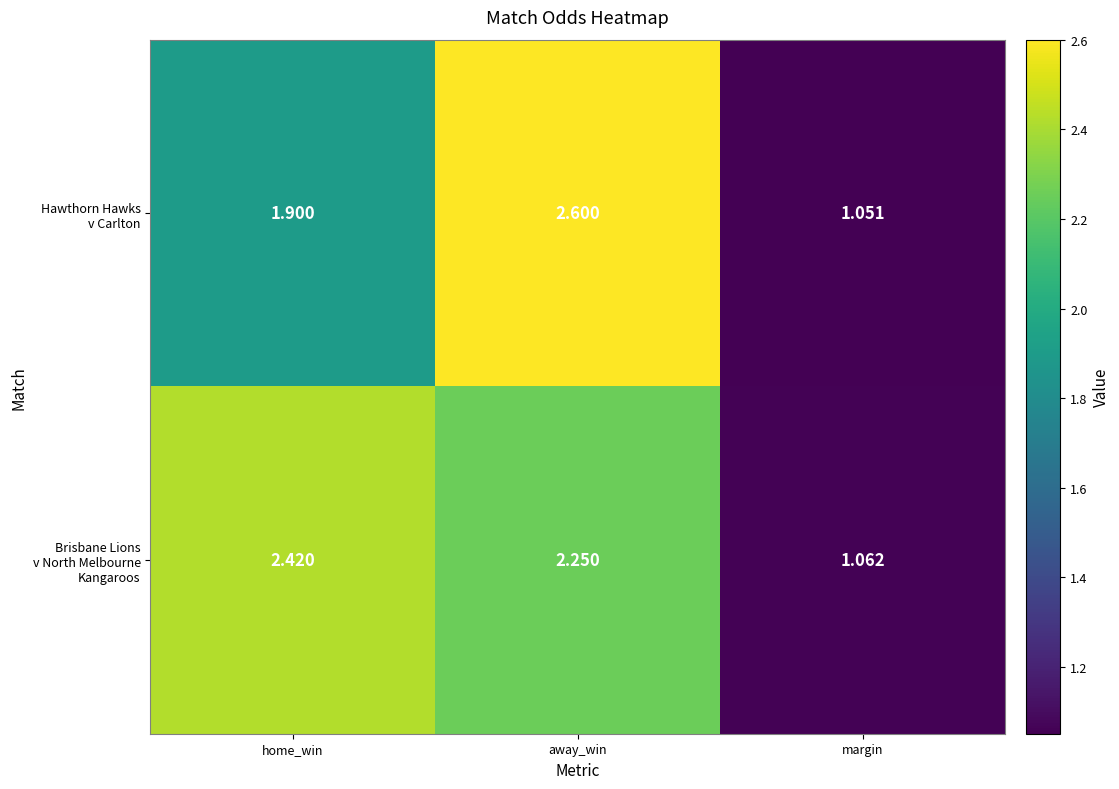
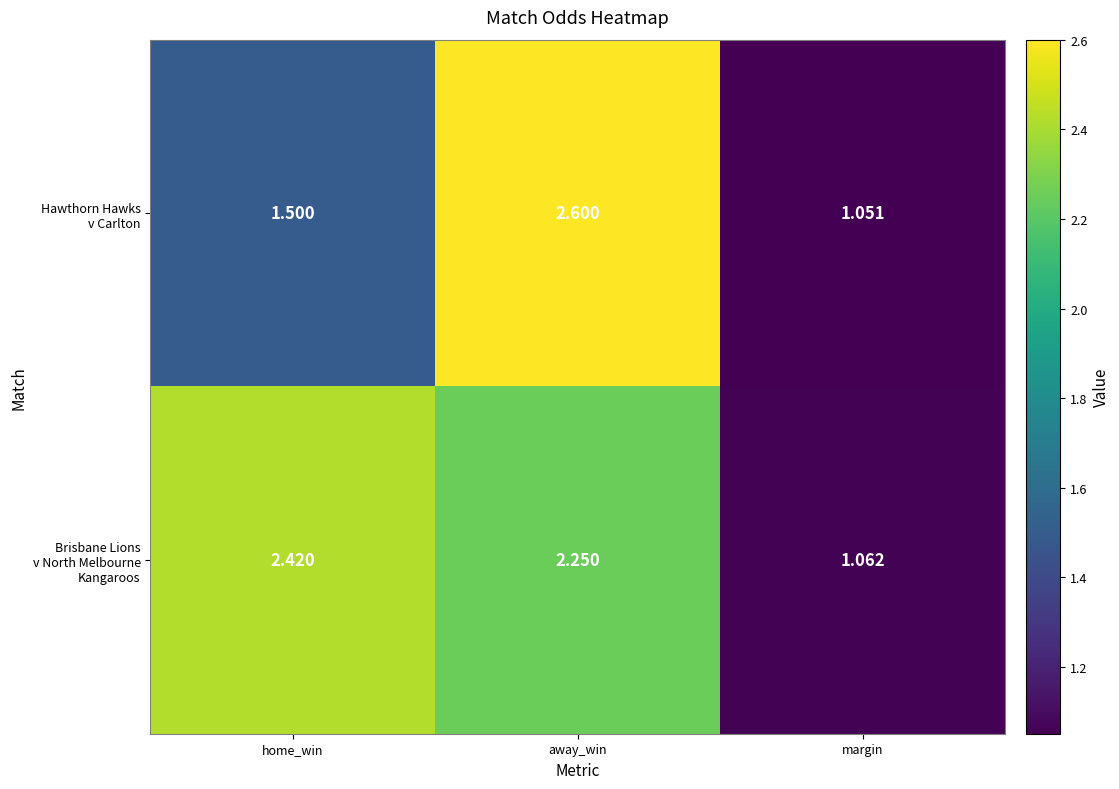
Hawthorn Hawks v Carlton, home_win: 1.900 -> 1.500
